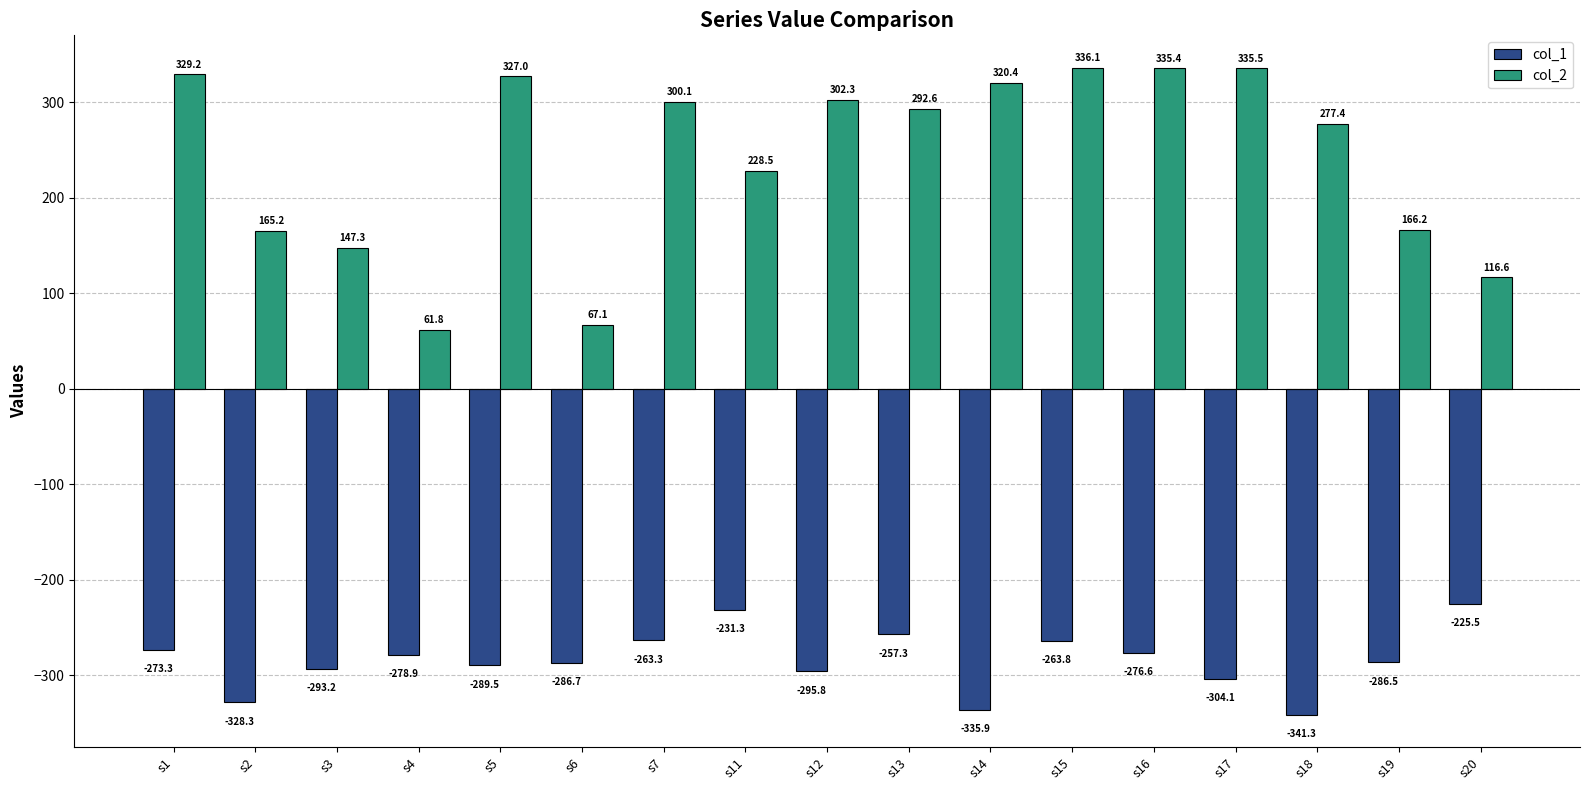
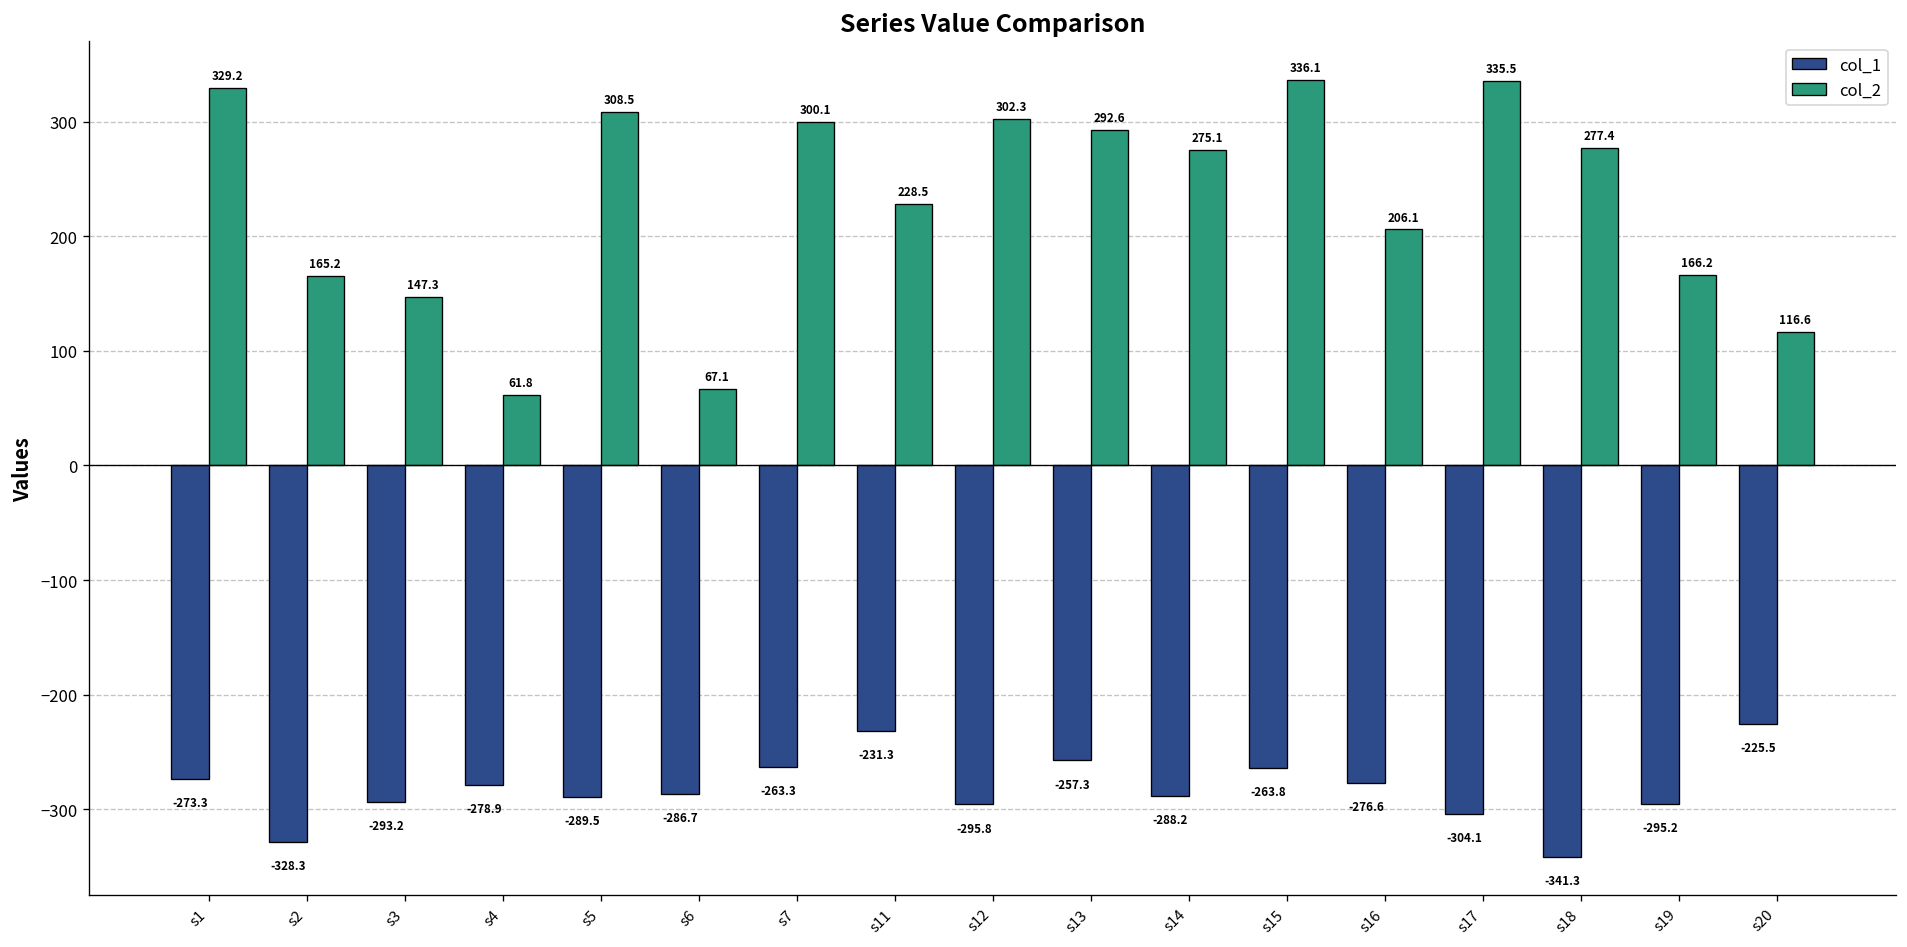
col_2, s5: 327.0 -> 308.5
col_1, s14: -335.9 -> -288.2
col_2, s14: 320.4 -> 275.1
col_2, s16: 335.4 -> 206.1
col_1, s19: -286.5 -> -295.2
